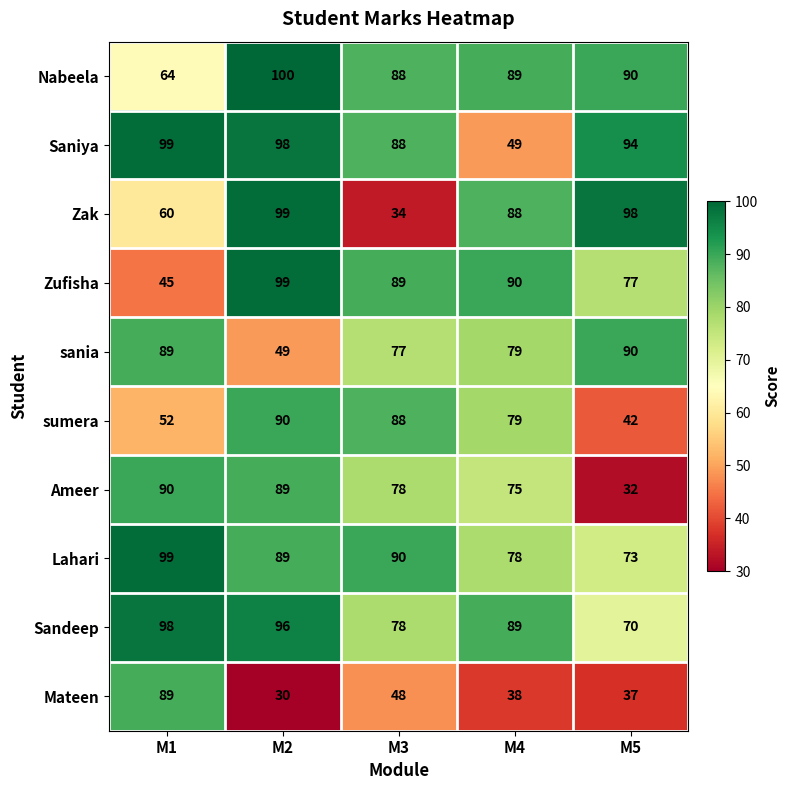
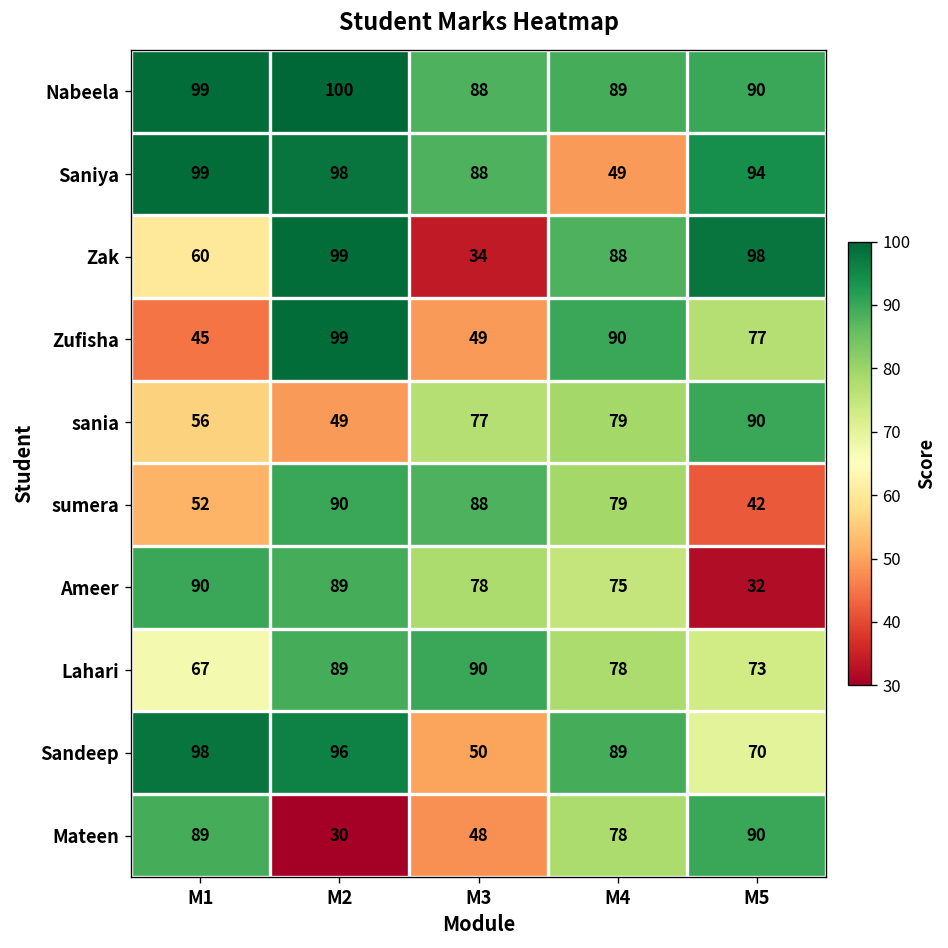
Nabeela, M1: 64 -> 99
Zufisha, M3: 89 -> 49
sania, M1: 89 -> 56
Lahari, M1: 99 -> 67
Sandeep, M3: 78 -> 50
Mateen, M4: 38 -> 78
Mateen, M5: 37 -> 90
